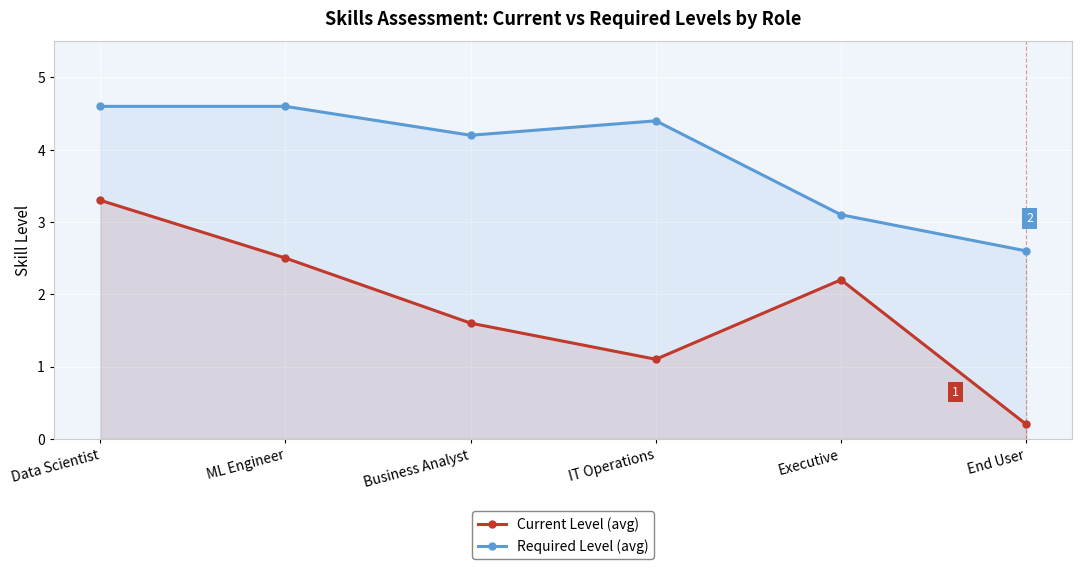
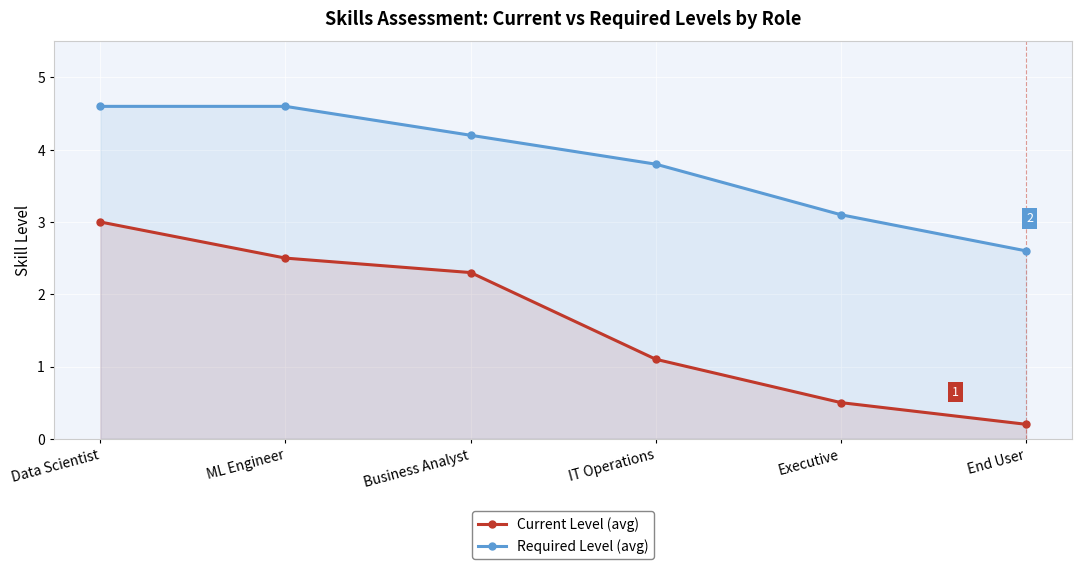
Current Level (avg), Data Scientist: 3.3 -> 3.0
Current Level (avg), Business Analyst: 1.6 -> 2.3
Required Level (avg), IT Operations: 4.4 -> 3.8
Current Level (avg), Executive: 2.2 -> 0.5
